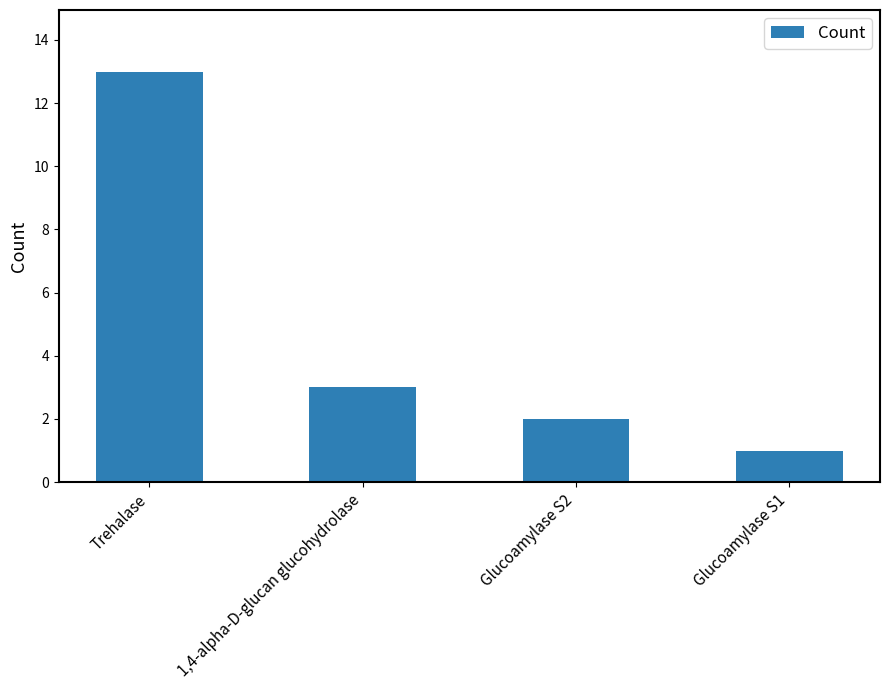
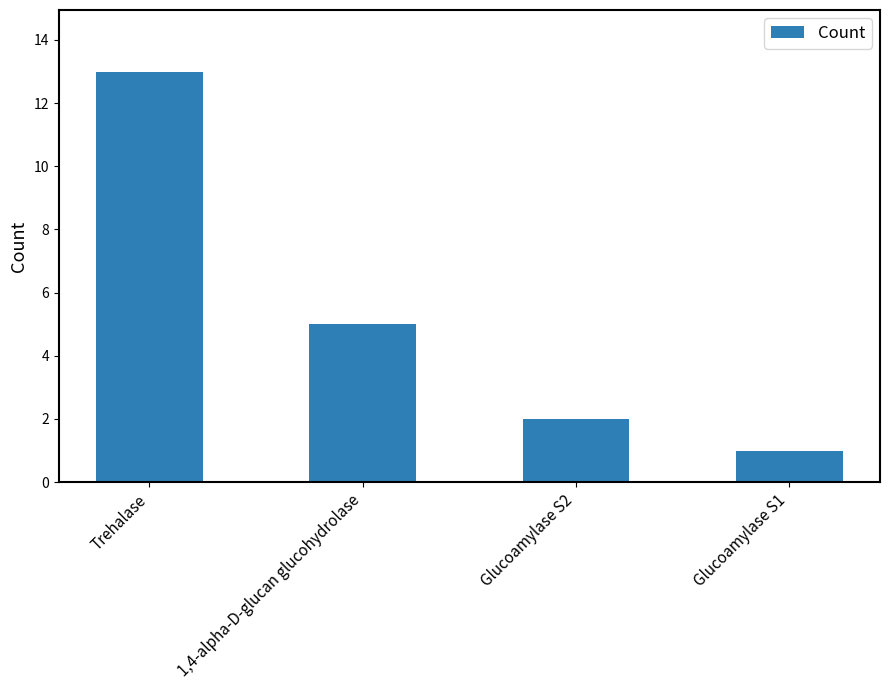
1,4-alpha-D-glucan glucohydrolase: 3 -> 5
